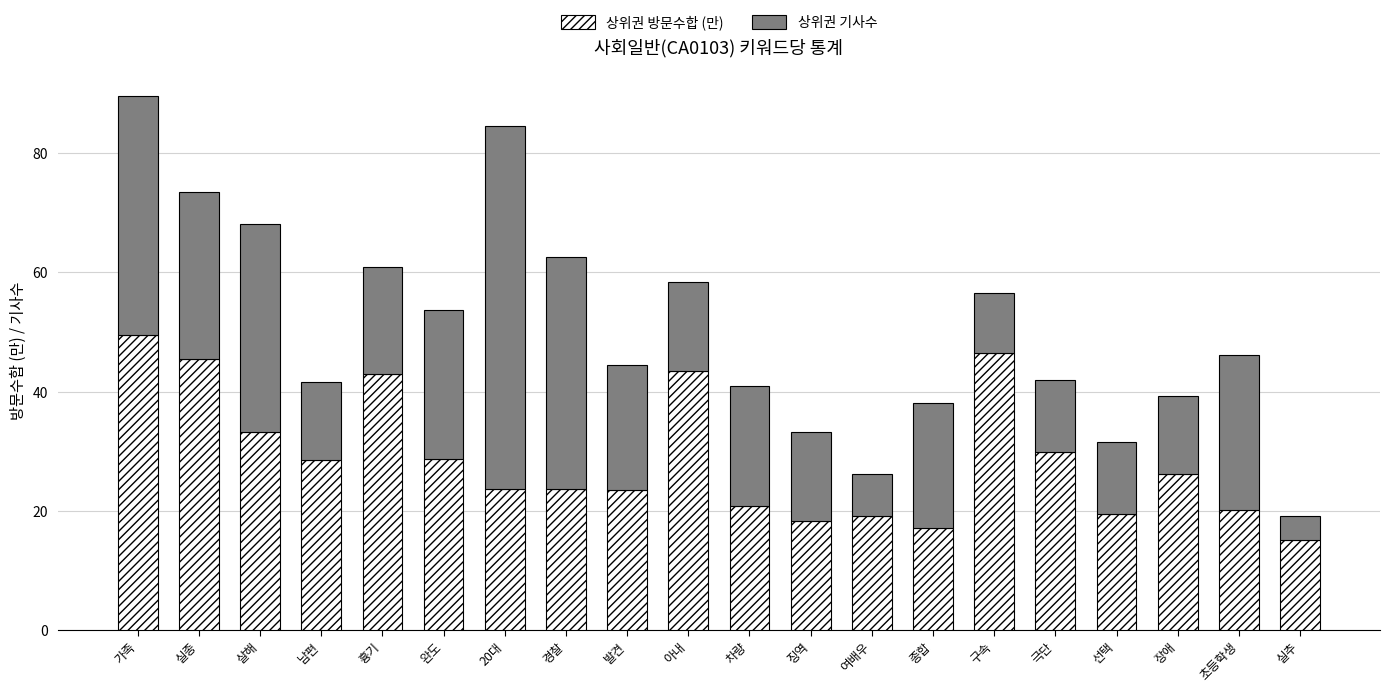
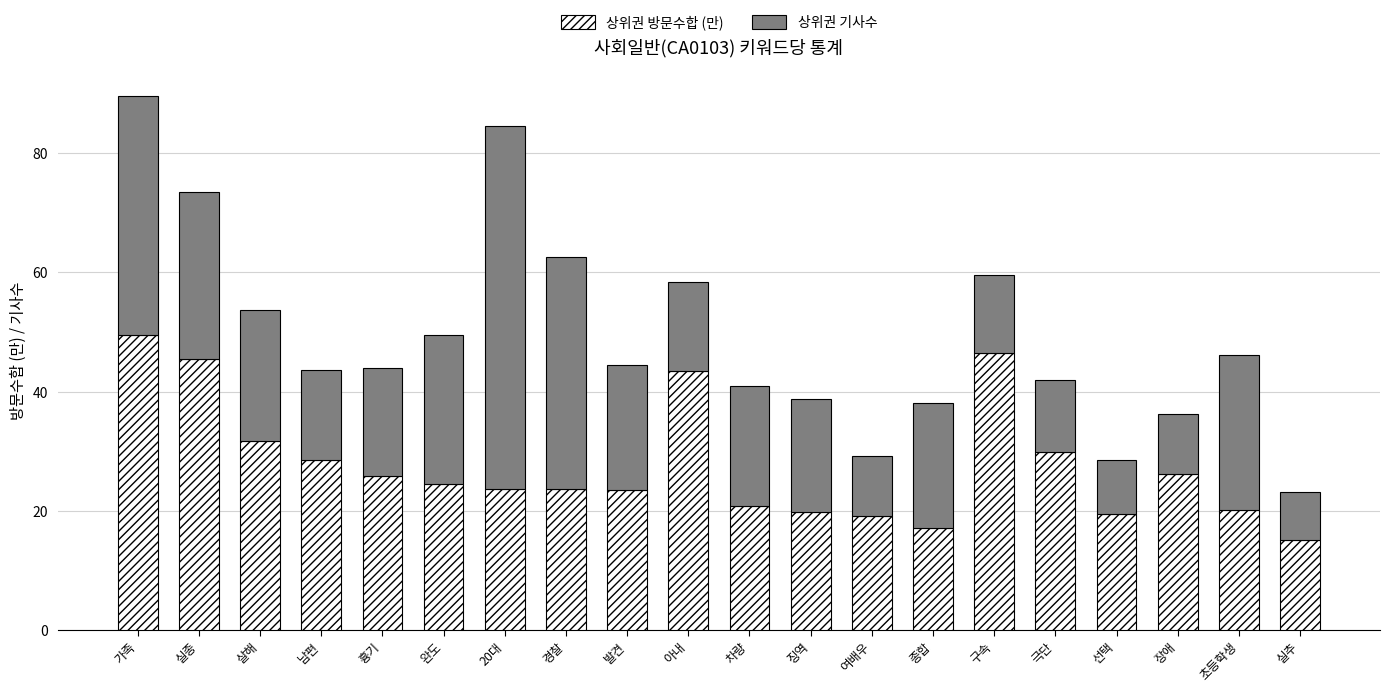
상위권 방문수합 (만), 살해: 33 -> 32
상위권 기사수, 살해: 35 -> 22
상위권 기사수, 남편: 13 -> 15
상위권 방문수합 (만), 흉기: 43 -> 26
상위권 방문수합 (만), 완도: 29 -> 24
상위권 방문수합 (만), 징역: 18 -> 20
상위권 기사수, 징역: 15 -> 19
상위권 기사수, 여배우: 7 -> 10
상위권 기사수, 구속: 10 -> 13
상위권 기사수, 선택: 12 -> 9
상위권 기사수, 장애: 13 -> 10
상위권 기사수, 실추: 4 -> 8
